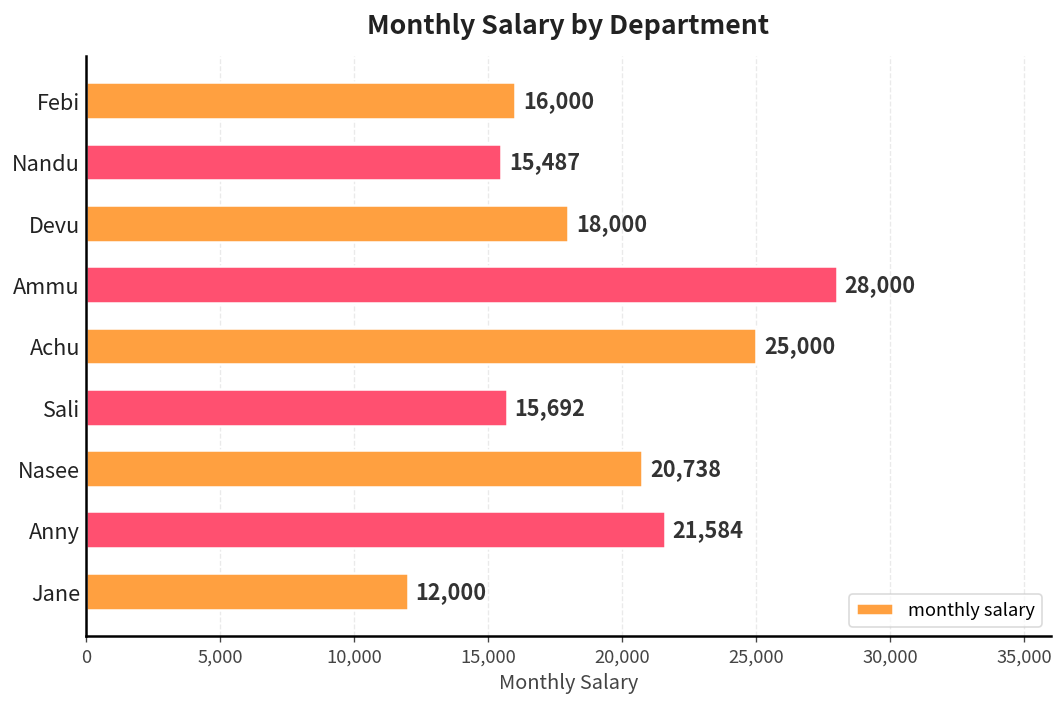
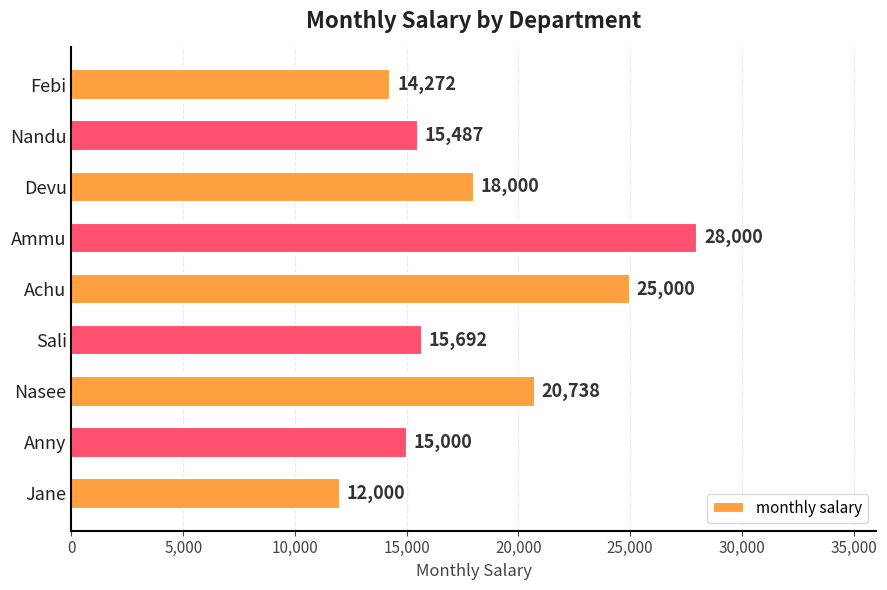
Febi: 16,000 -> 14,272
Anny: 21,584 -> 15,000
